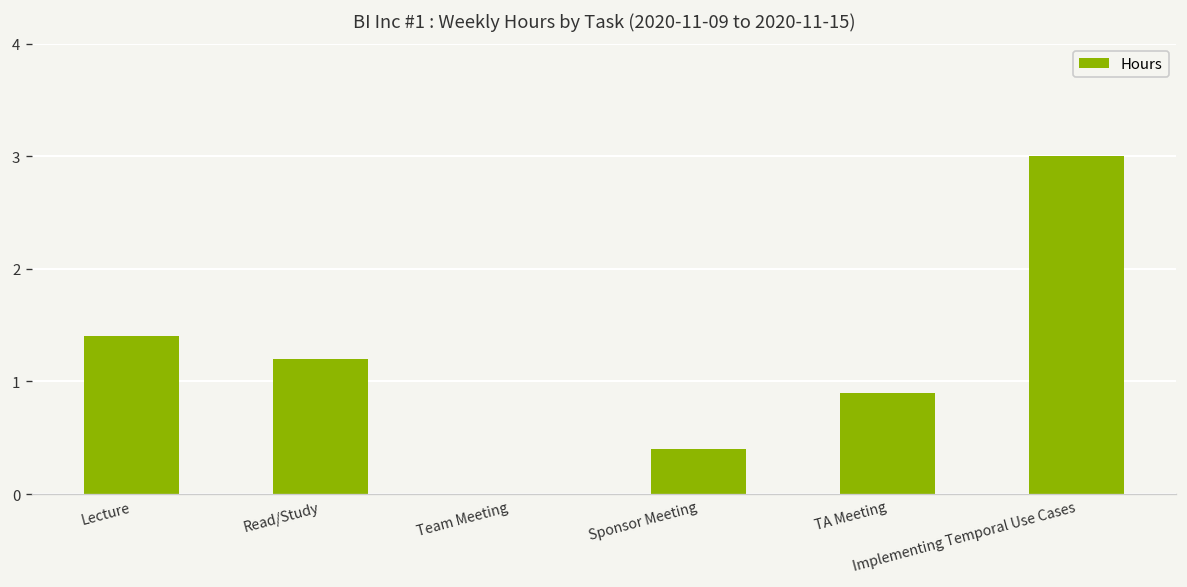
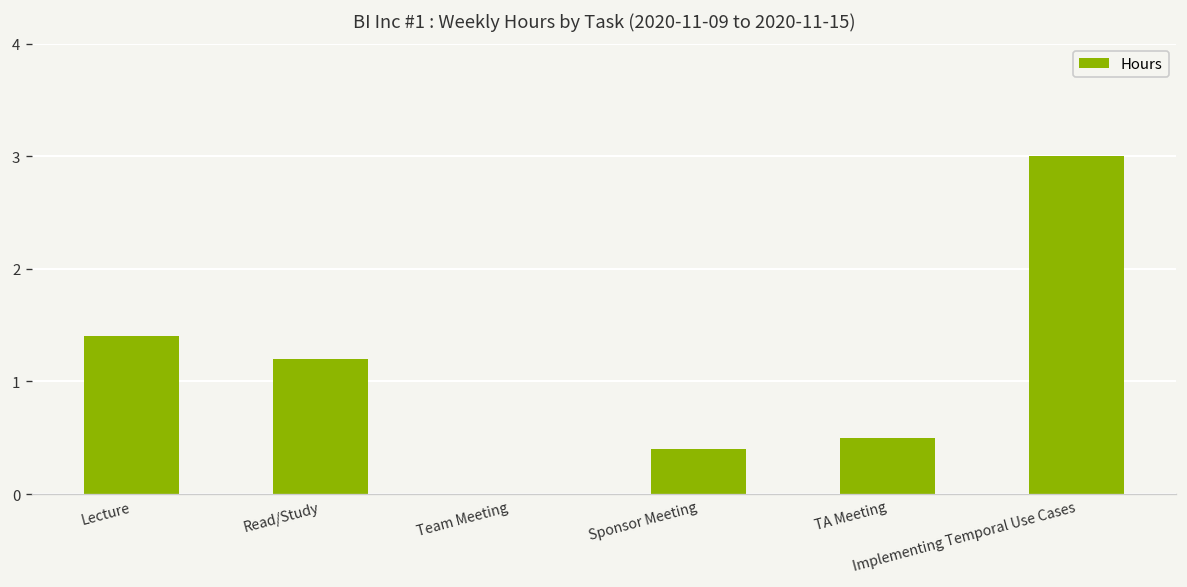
TA Meeting: 0.9 -> 0.5
